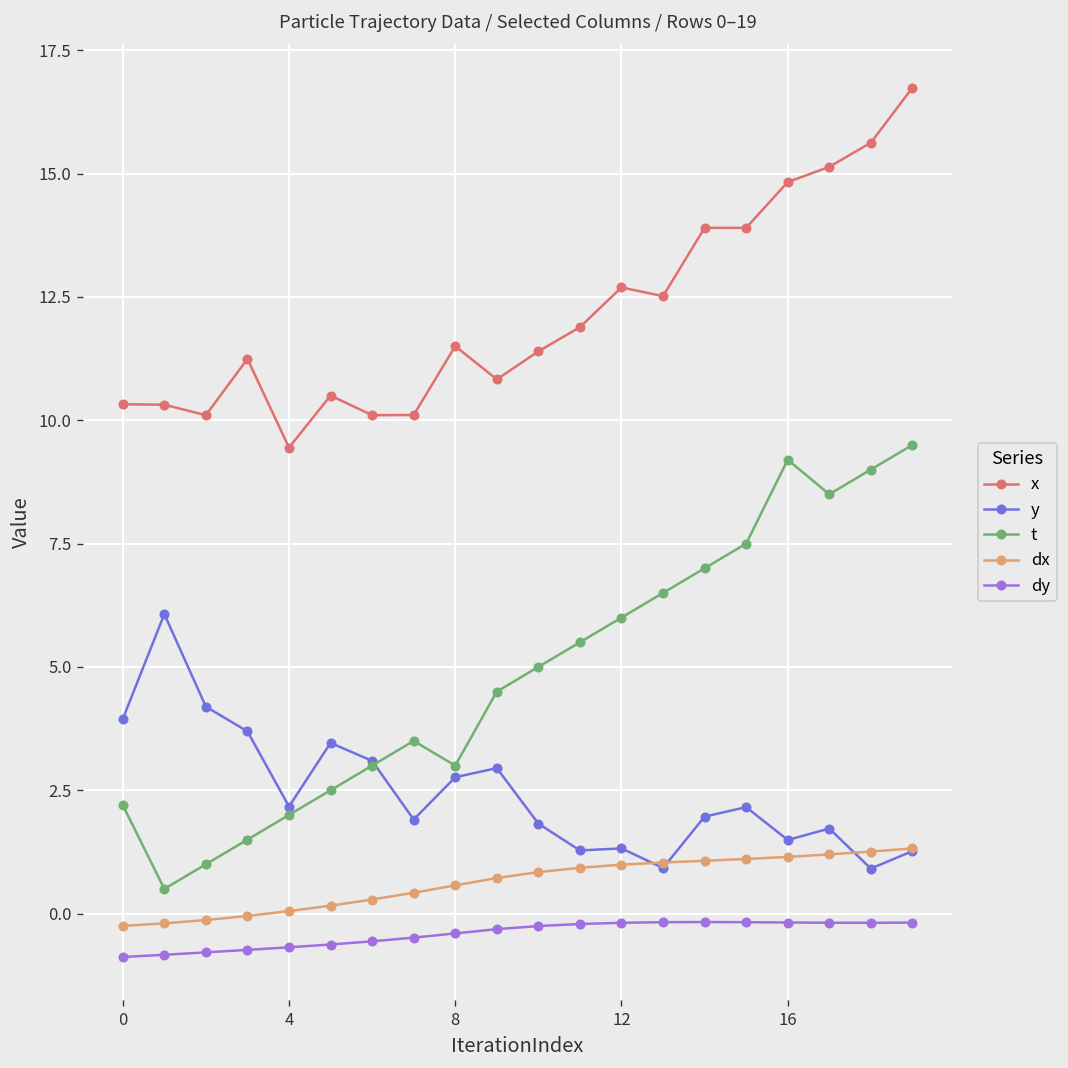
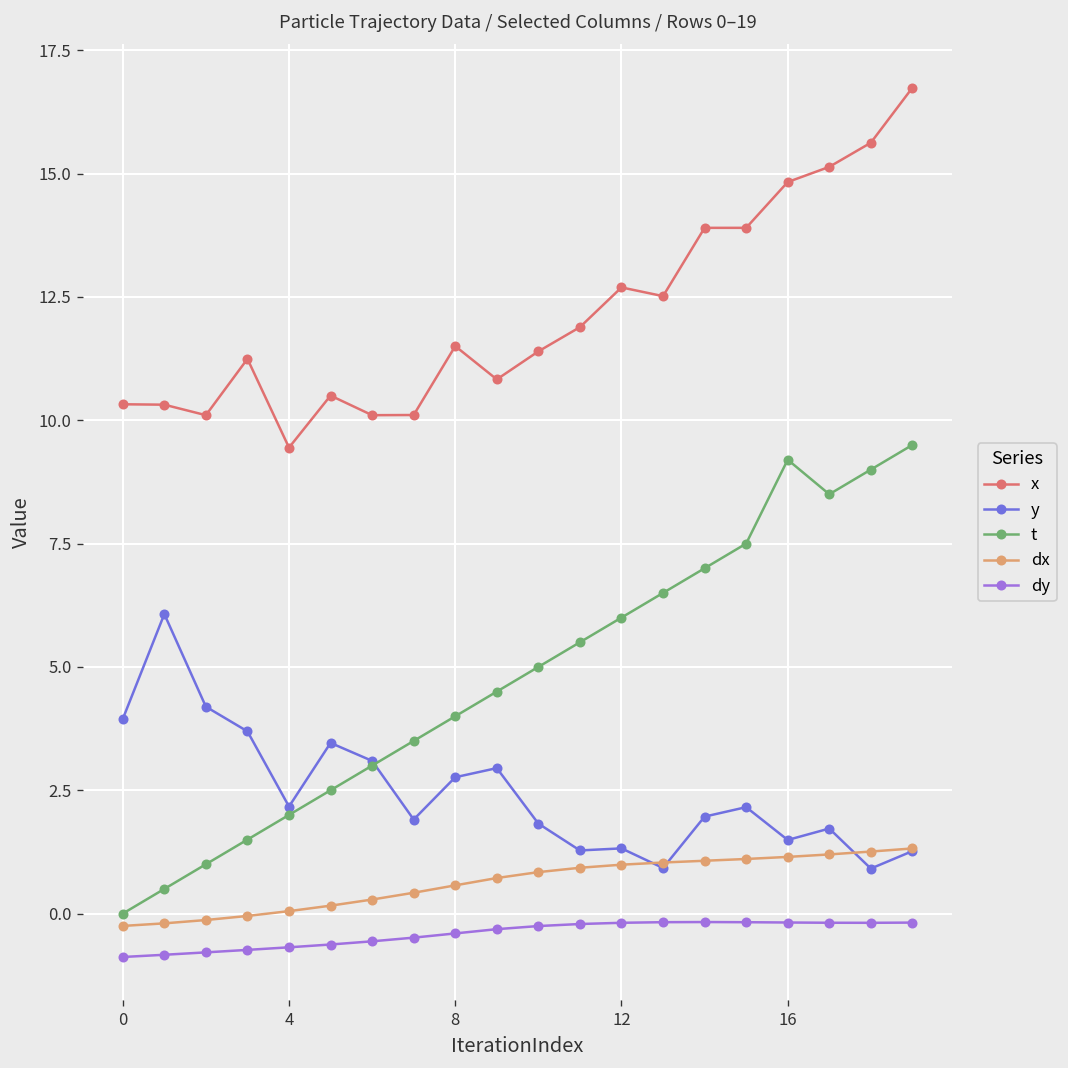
t, 0: 2.2 -> 0.0
t, 8: 3 -> 4
